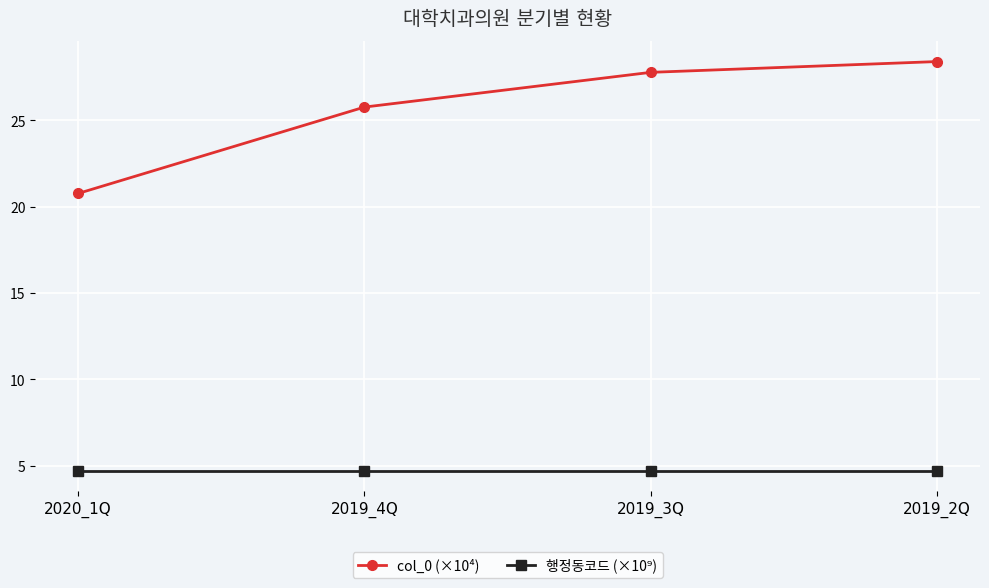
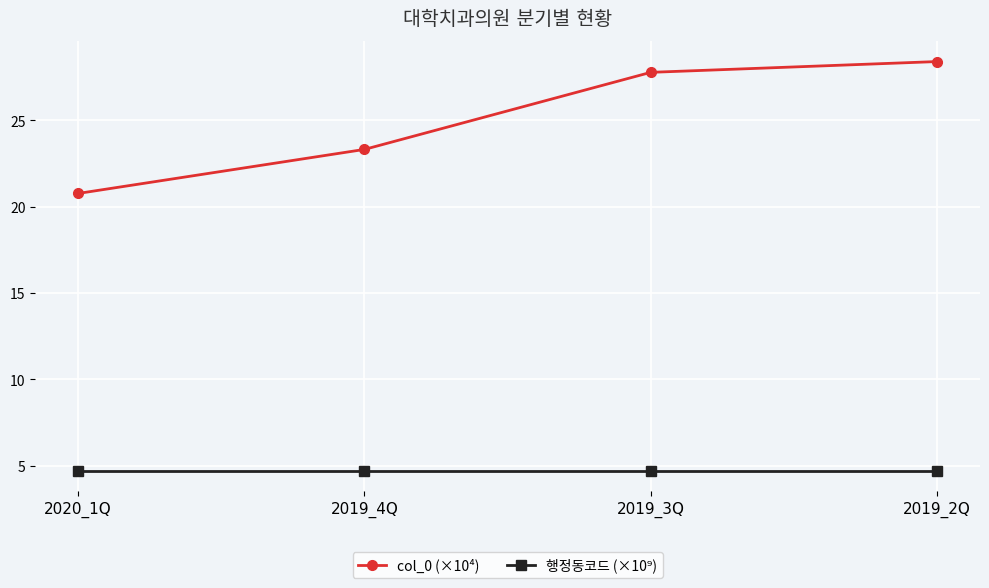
col_0 (×10⁴), 2019_4Q: 25.8 -> 23.3
